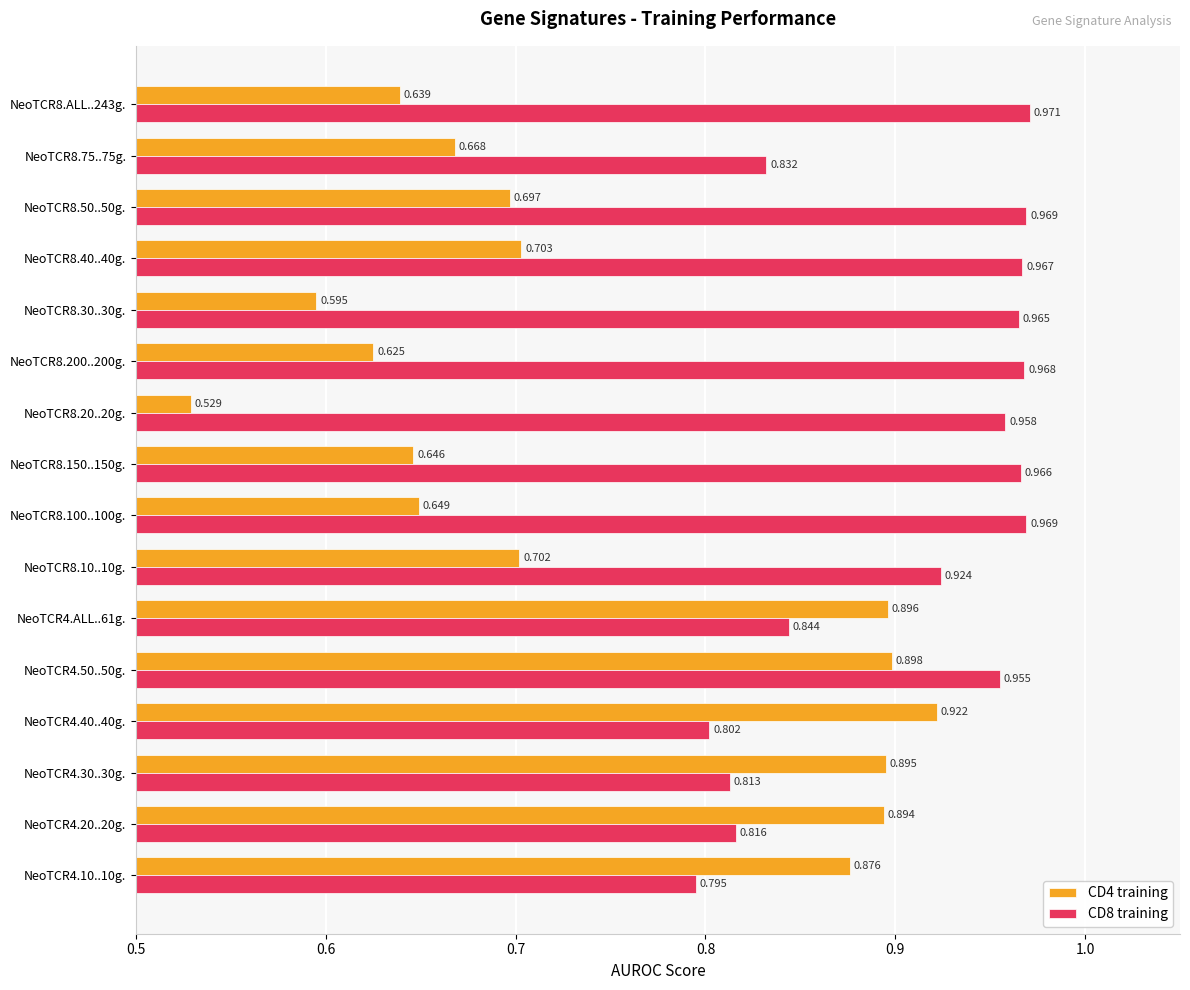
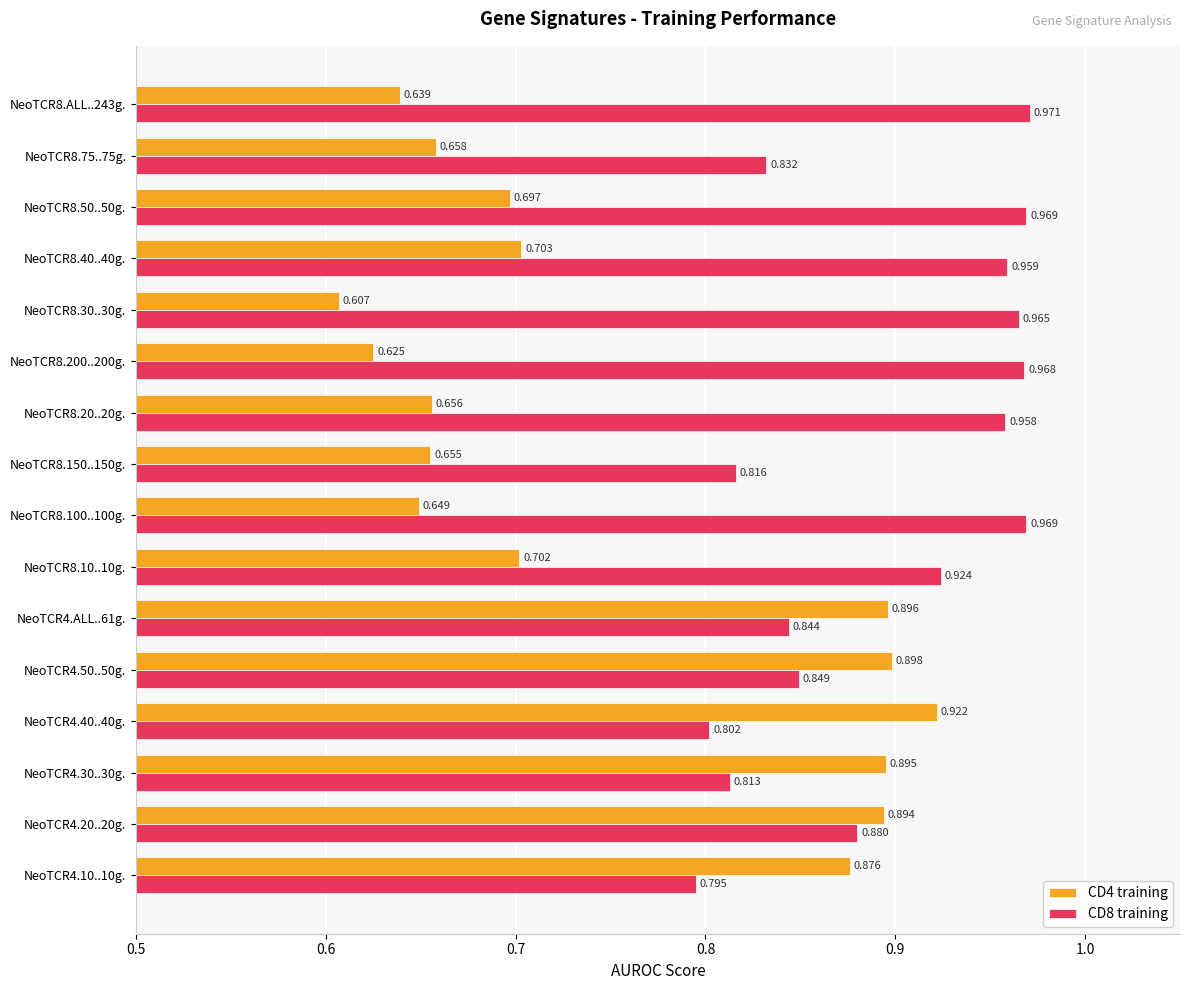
CD4 training, NeoTCR8.75..75g.: 0.668 -> 0.658
CD8 training, NeoTCR8.40..40g.: 0.967 -> 0.959
CD4 training, NeoTCR8.30..30g.: 0.595 -> 0.607
CD4 training, NeoTCR8.20..20g.: 0.529 -> 0.656
CD4 training, NeoTCR8.150..150g.: 0.646 -> 0.655
CD8 training, NeoTCR8.150..150g.: 0.966 -> 0.816
CD8 training, NeoTCR4.50..50g.: 0.955 -> 0.849
CD8 training, NeoTCR4.20..20g.: 0.816 -> 0.880
